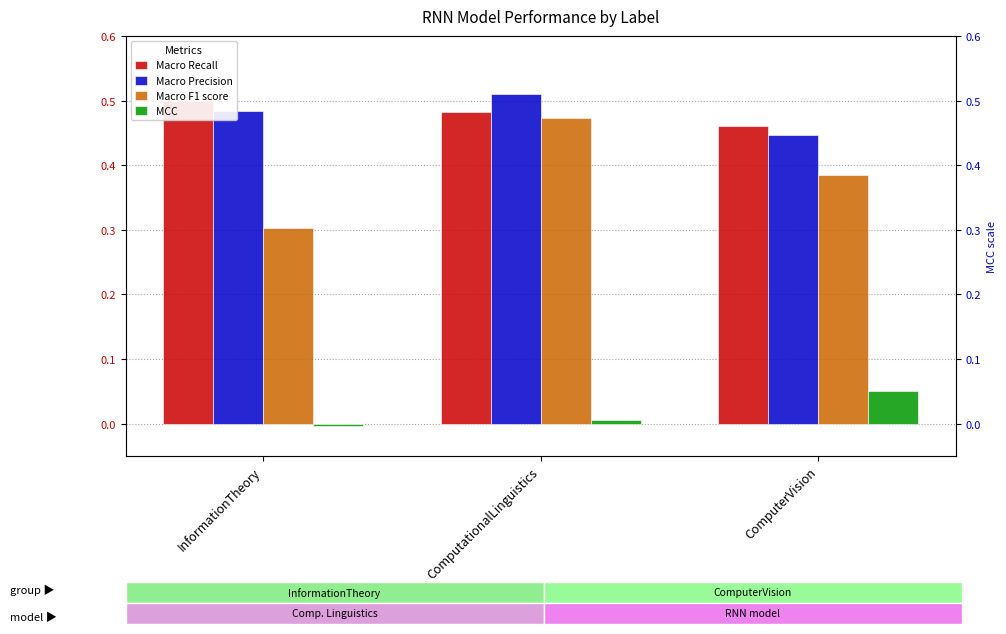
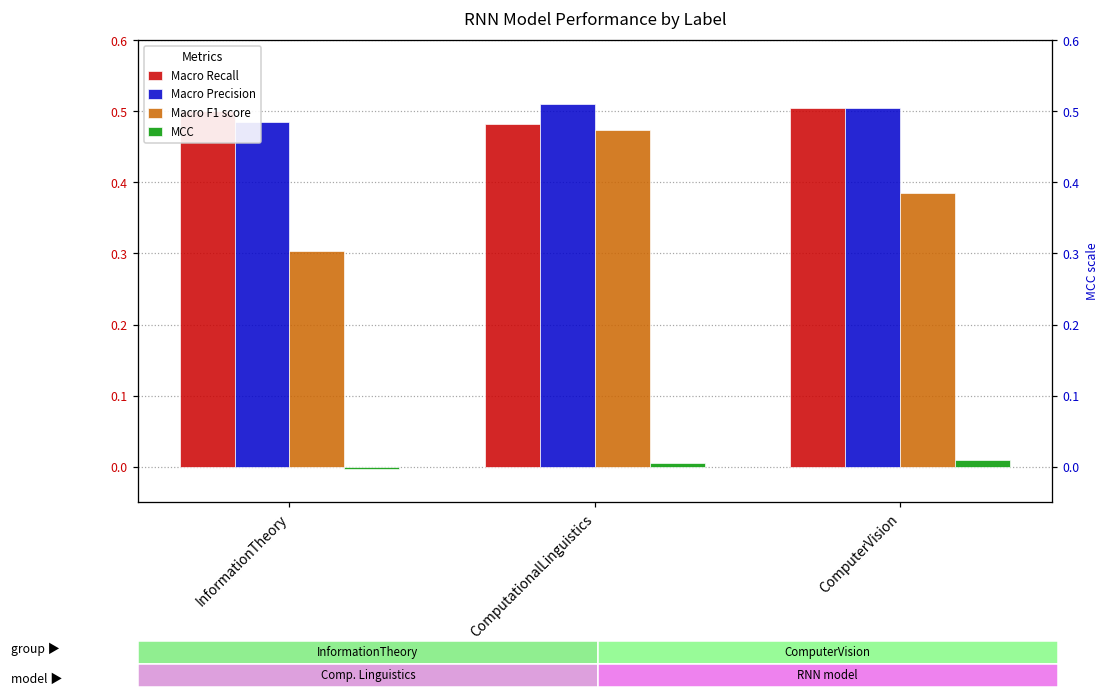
Macro Recall, ComputerVision: 0.46 -> 0.50
Macro Precision, ComputerVision: 0.45 -> 0.51
MCC, ComputerVision: 0.05 -> 0.01
